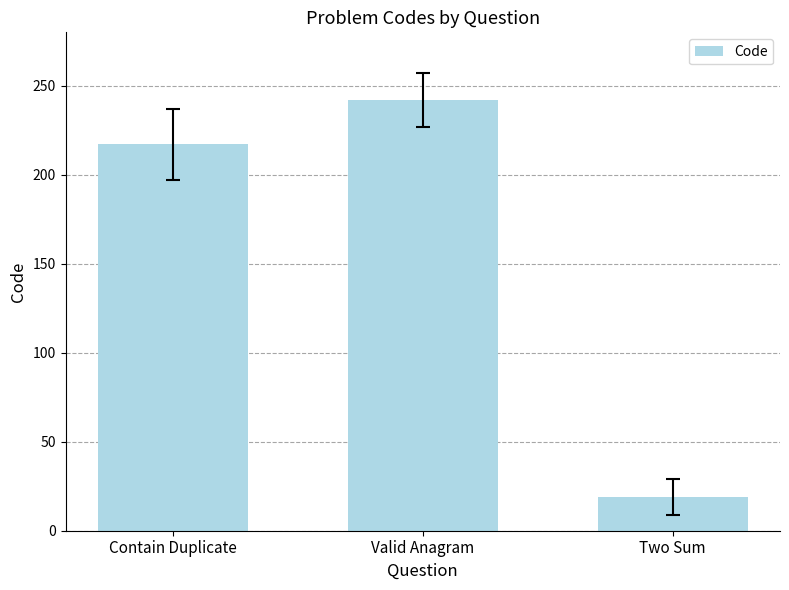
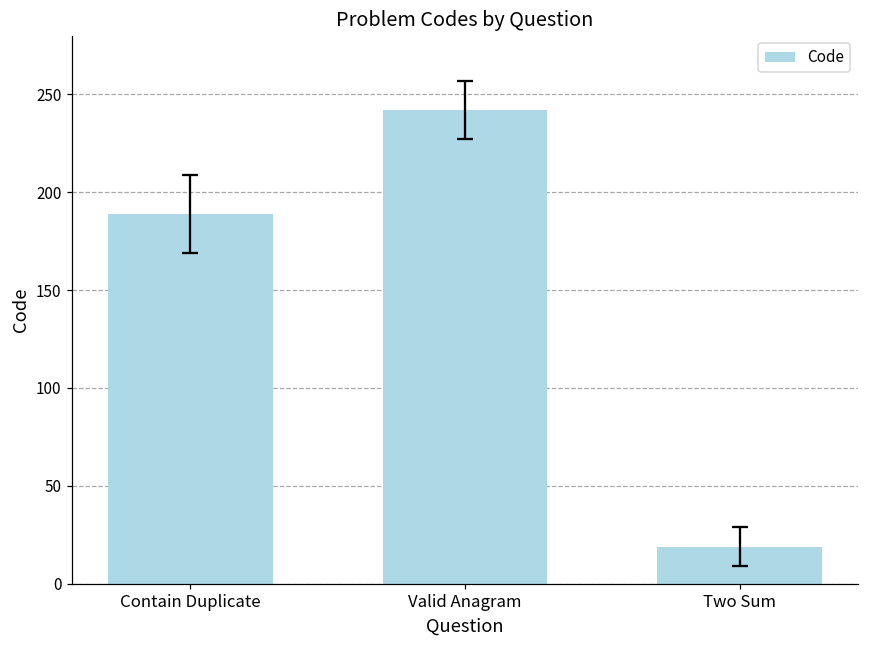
Code, Contain Duplicate: 217 -> 189
